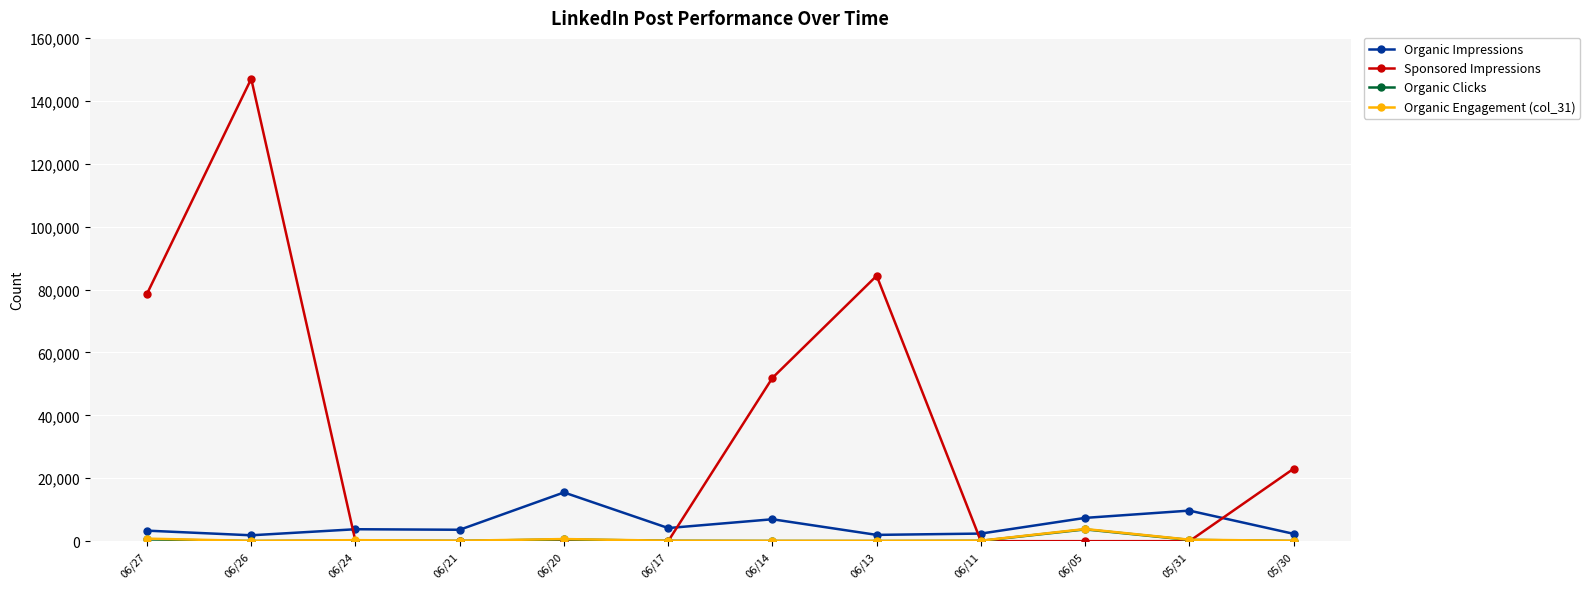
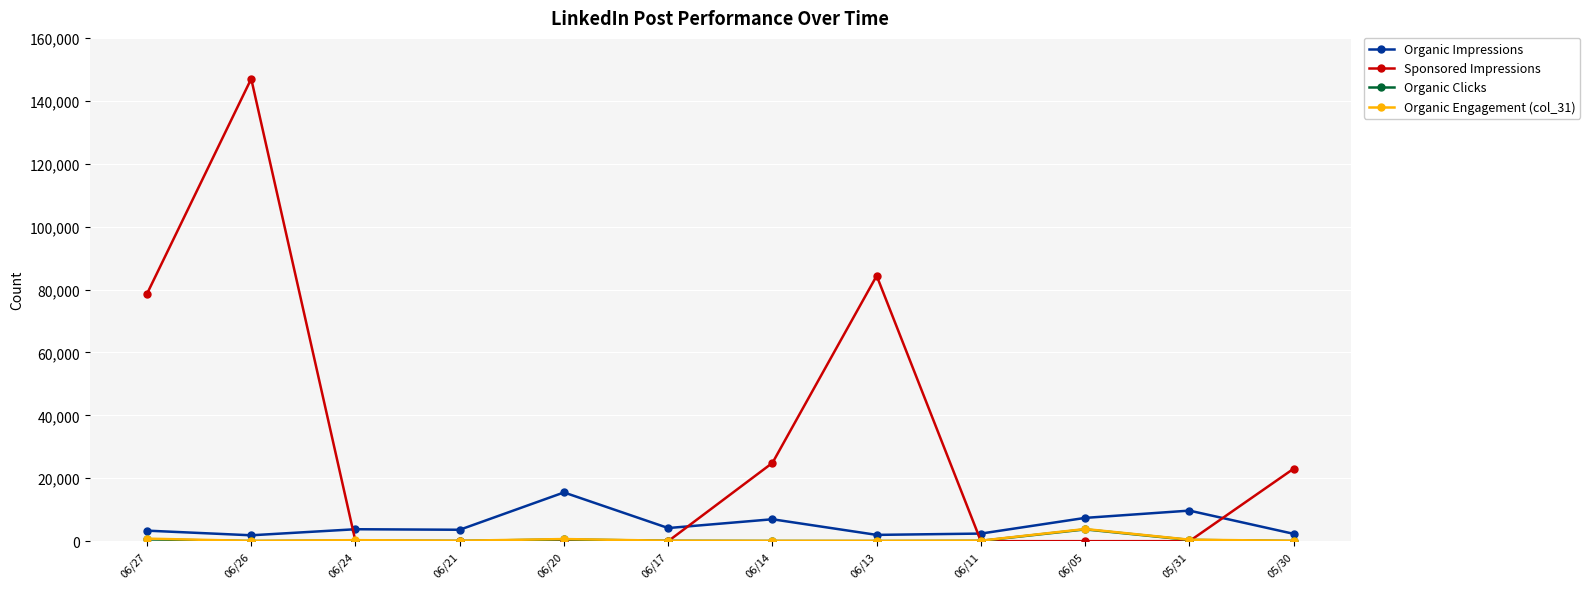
Sponsored Impressions, 06/14: 52,000 -> 25,000
